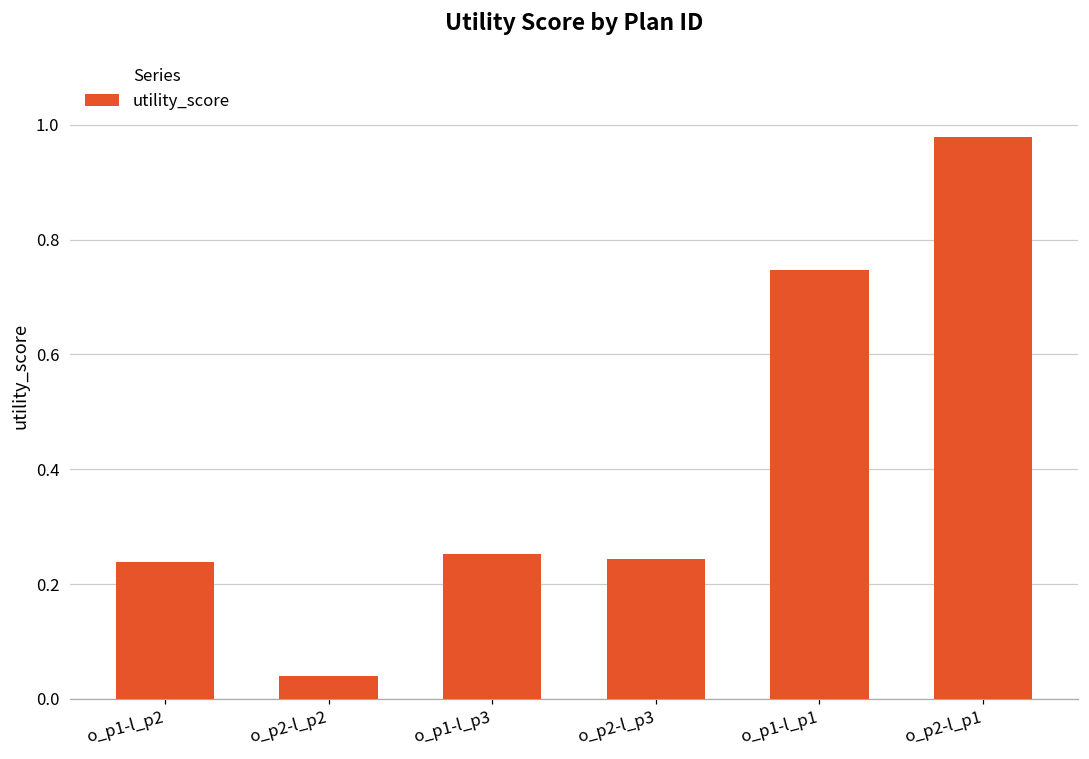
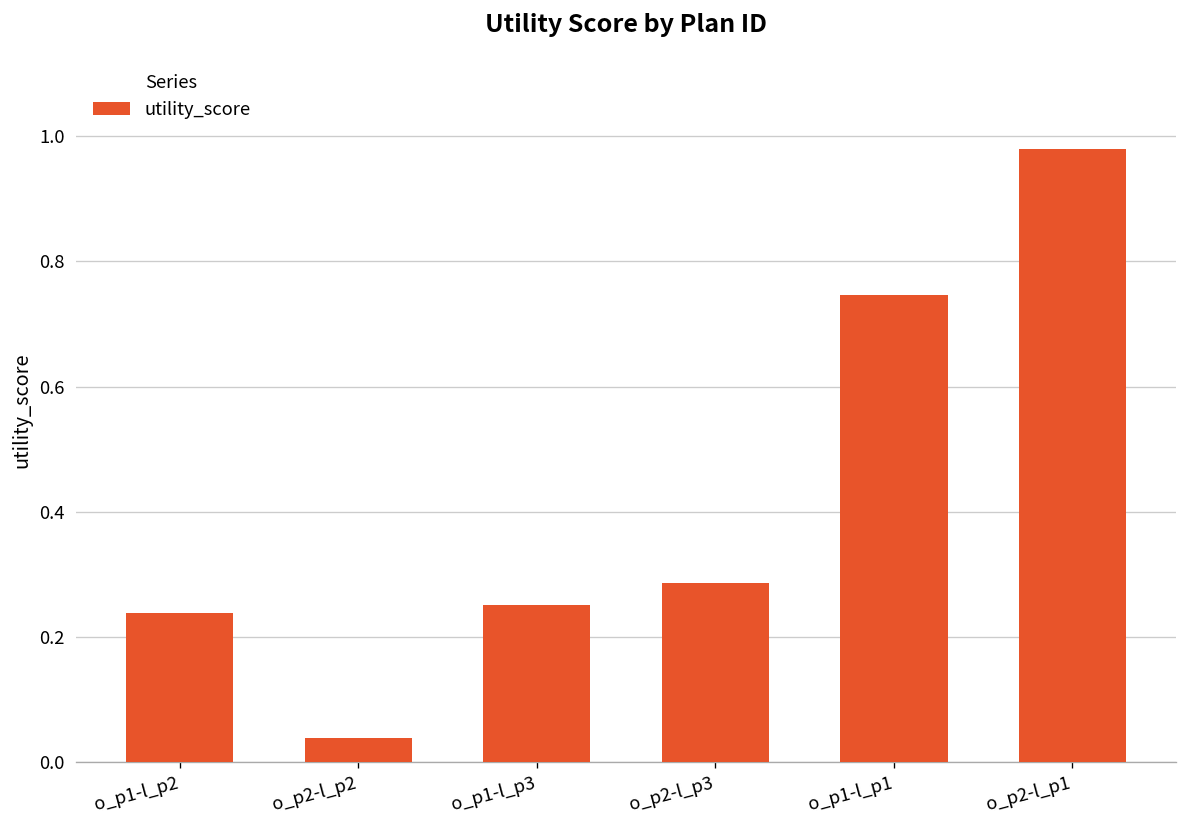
o_p2-l_p3: 0.24 -> 0.29
